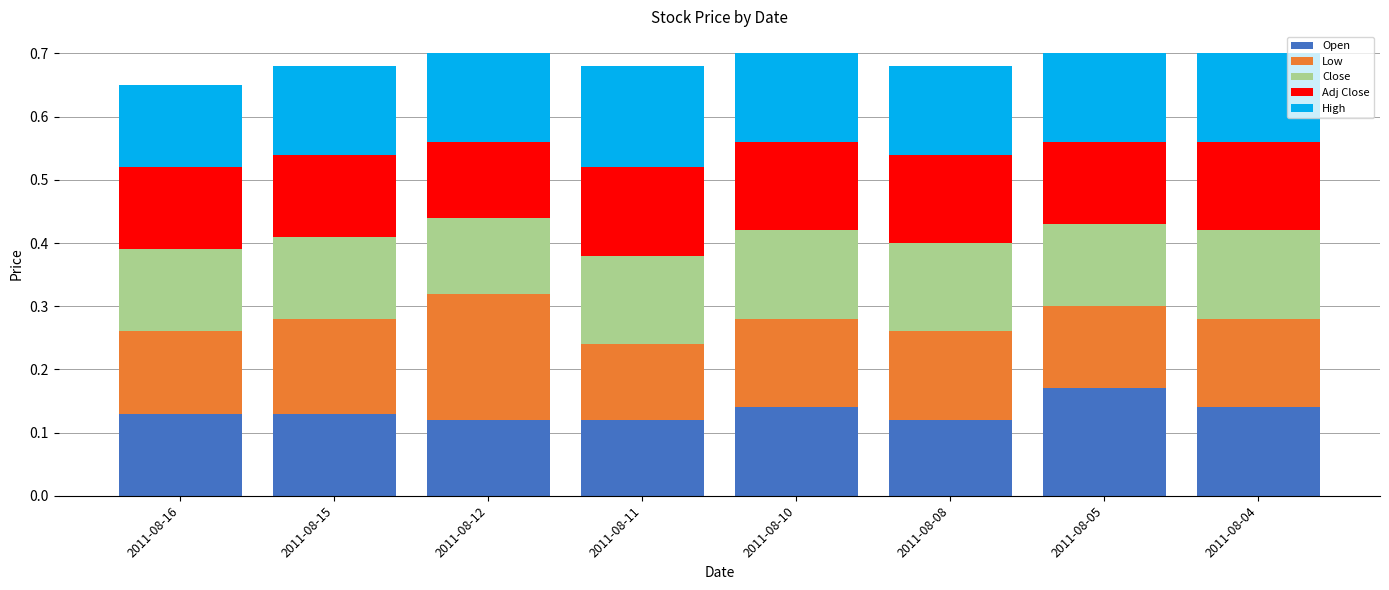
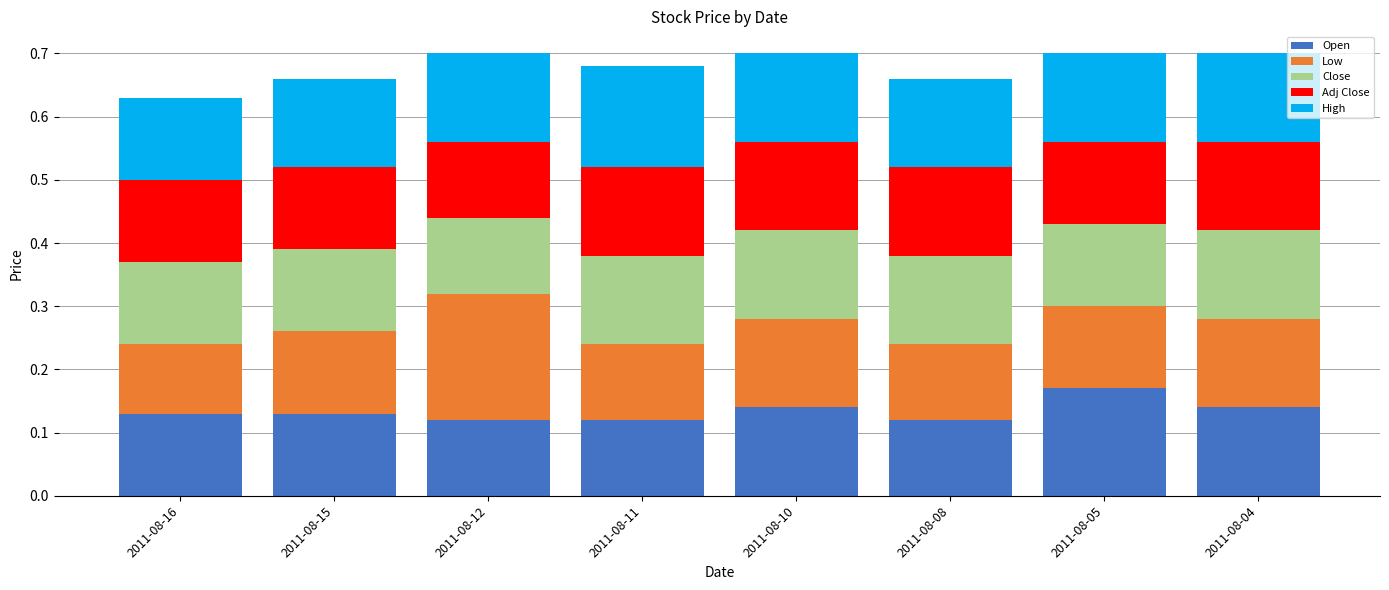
Low, 2011-08-16: 0.13 -> 0.11
Low, 2011-08-15: 0.15 -> 0.13
Low, 2011-08-08: 0.14 -> 0.12
